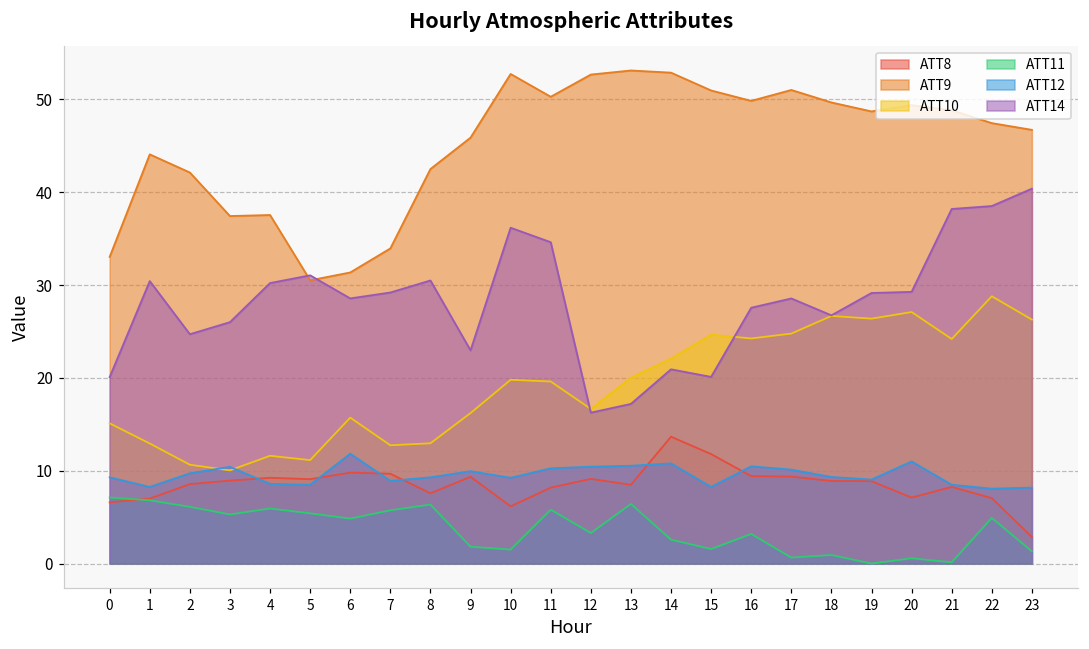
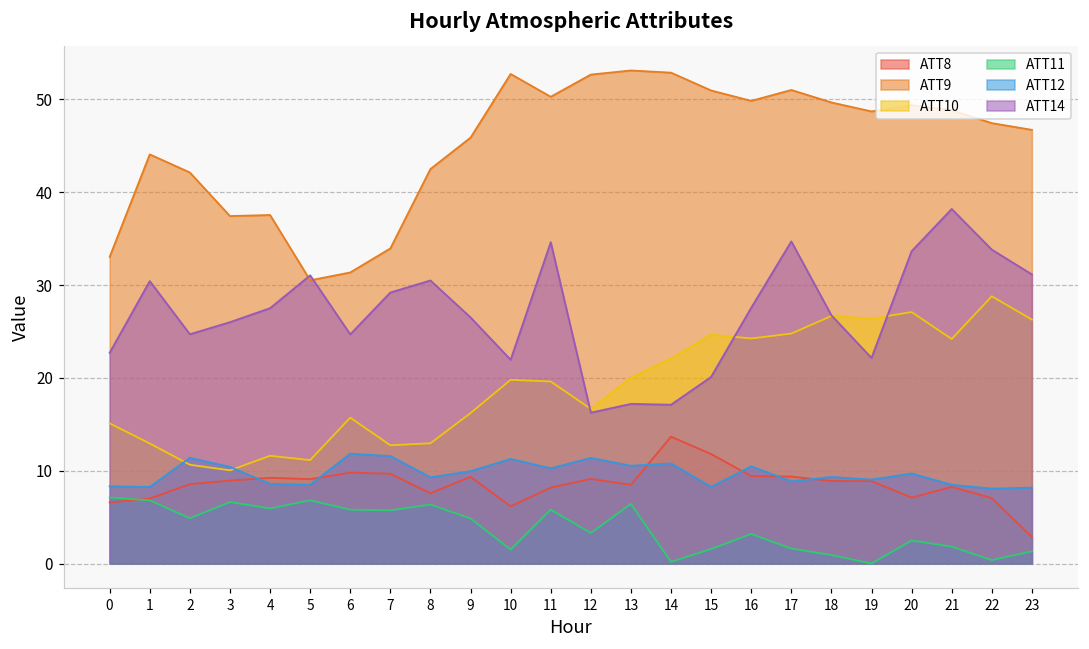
ATT12, 0: 9 -> 8
ATT14, 0: 20 -> 23
ATT11, 2: 6 -> 5
ATT12, 2: 10 -> 11
ATT11, 3: 5 -> 7
ATT14, 4: 30 -> 28
ATT11, 5: 5 -> 7
ATT11, 6: 5 -> 6
ATT14, 6: 29 -> 25
ATT12, 7: 9 -> 12
ATT11, 9: 2 -> 5
ATT14, 9: 23 -> 27
ATT12, 10: 9 -> 11
ATT14, 10: 36 -> 22
ATT12, 12: 10 -> 11
ATT11, 14: 3 -> 0
ATT14, 14: 21 -> 17
ATT11, 17: 1 -> 2
ATT12, 17: 10 -> 9
ATT14, 17: 29 -> 35
ATT14, 19: 29 -> 22
ATT11, 20: 1 -> 2
ATT12, 20: 11 -> 10
ATT14, 20: 29 -> 34
ATT11, 21: 0 -> 2
ATT11, 22: 5 -> 0
ATT14, 22: 39 -> 34
ATT14, 23: 40 -> 31
